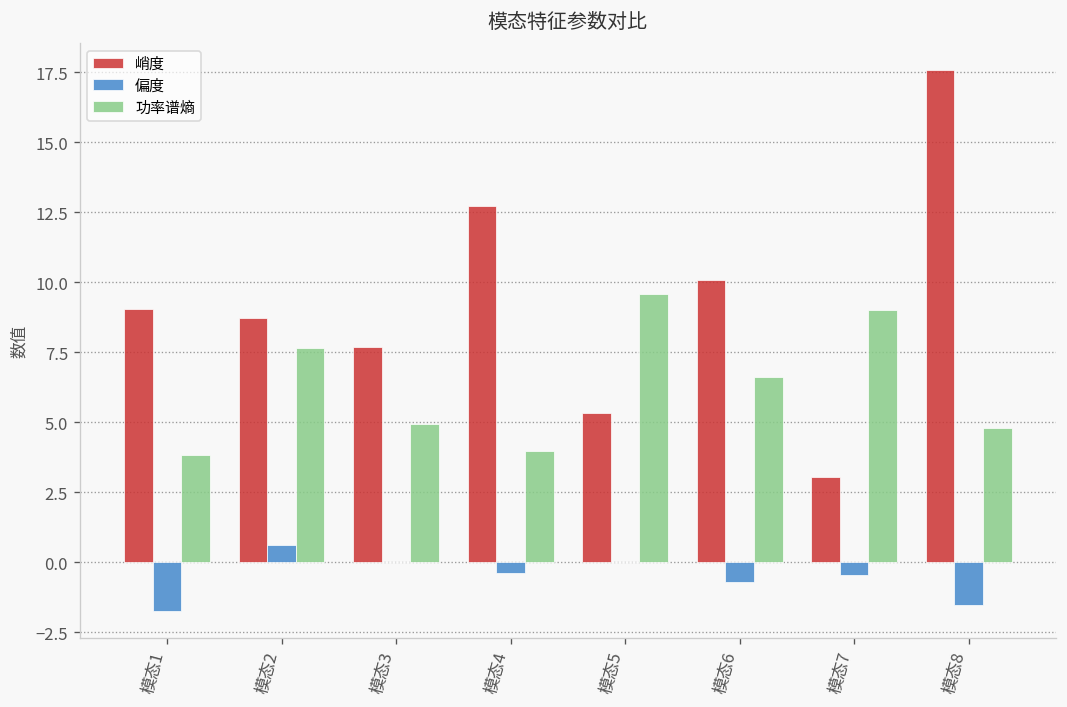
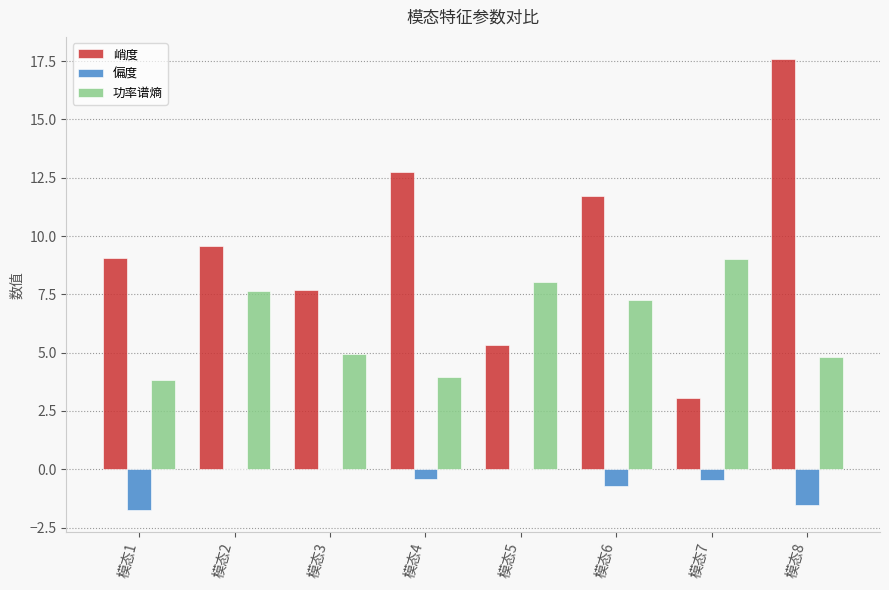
峭度, 模态2: 8.7 -> 9.6
偏度, 模态2: 0.6 -> 0.0
功率谱熵, 模态5: 9.6 -> 8.0
峭度, 模态6: 10.1 -> 11.7
功率谱熵, 模态6: 6.6 -> 7.3
